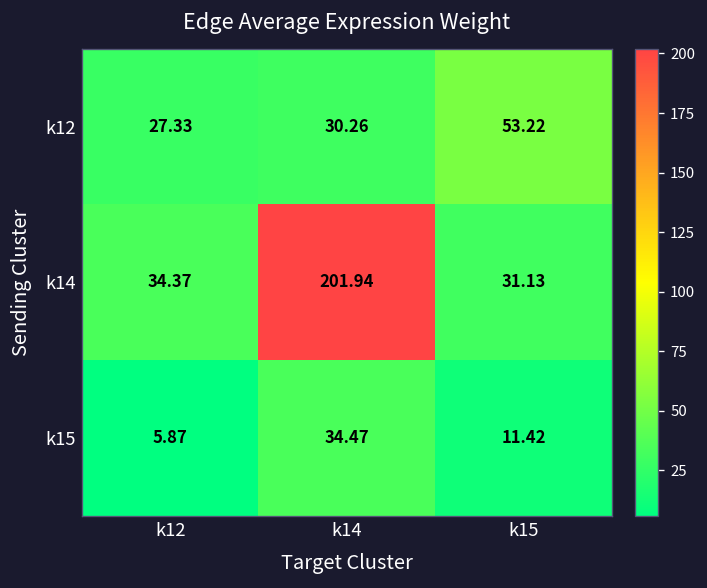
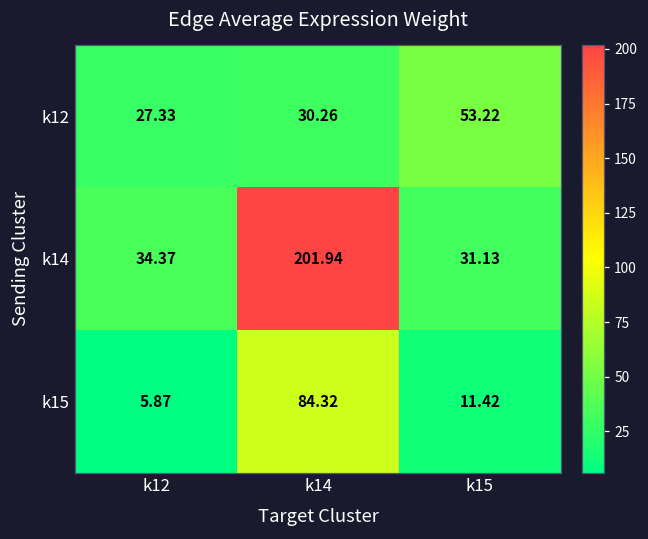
k15, k14: 34.47 -> 84.32
